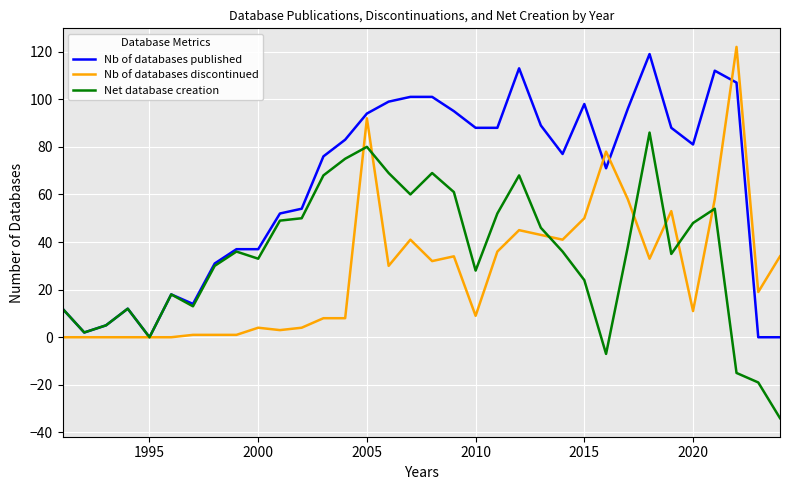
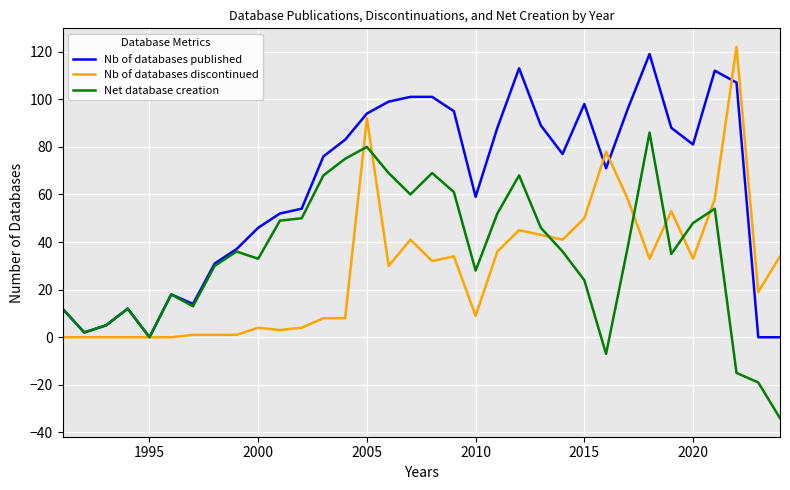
Nb of databases published, 2000: 37 -> 46
Nb of databases published, 2010: 88 -> 59
Nb of databases discontinued, 2020: 11 -> 33
